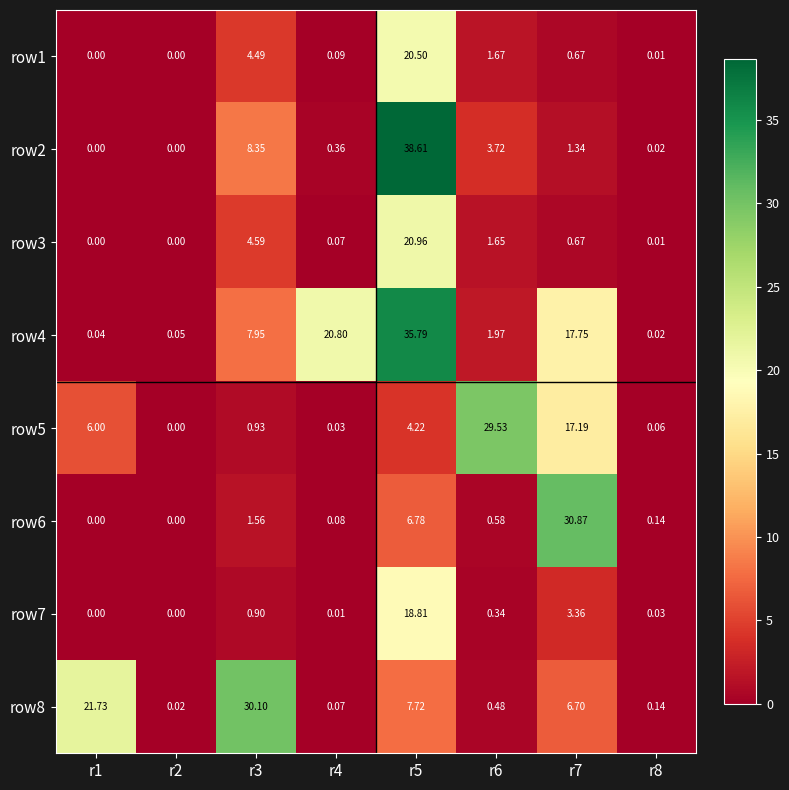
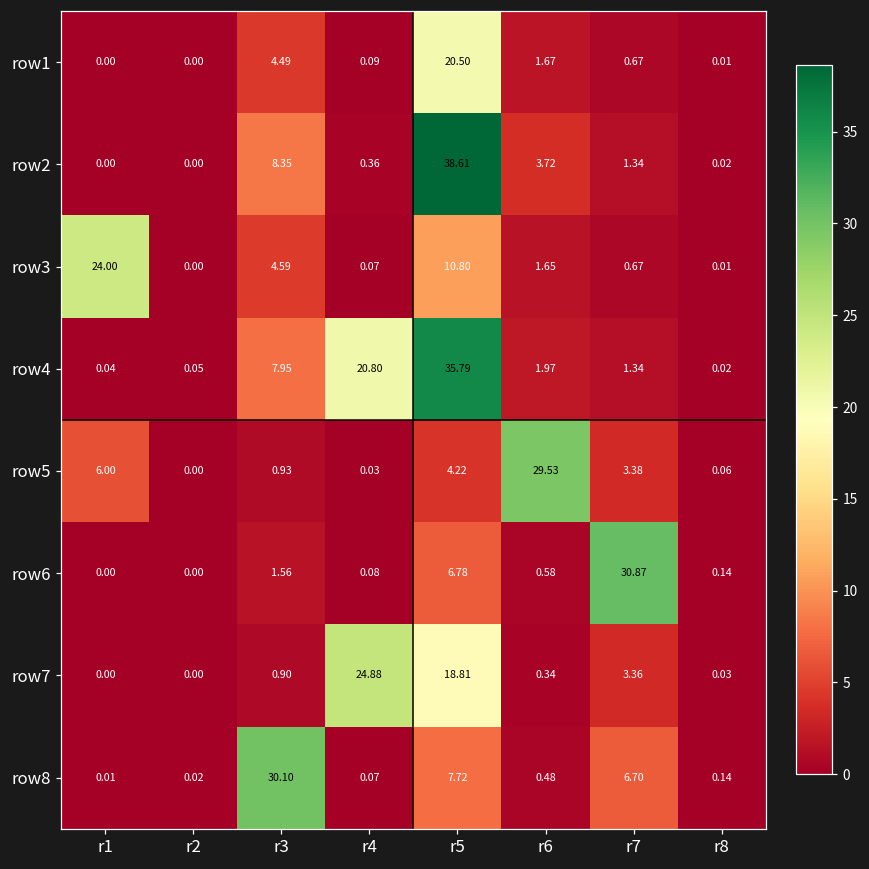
row3, r1: 0.00 -> 24.00
row3, r5: 20.96 -> 10.80
row4, r7: 17.75 -> 1.34
row5, r7: 17.19 -> 3.38
row7, r4: 0.01 -> 24.88
row8, r1: 21.73 -> 0.01
